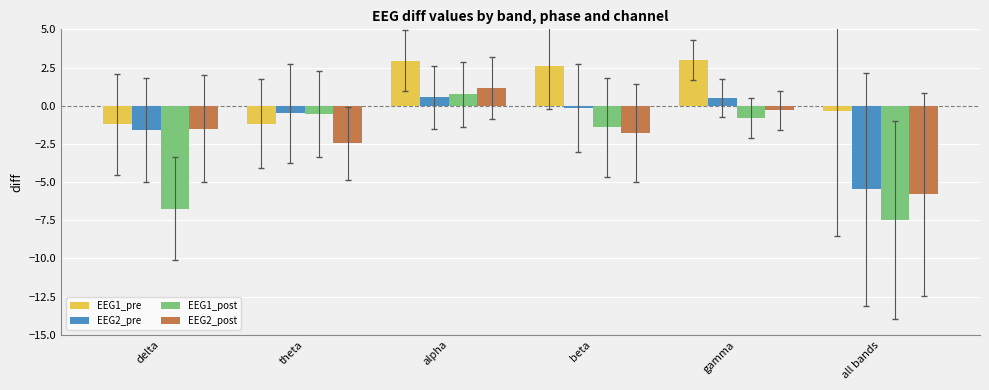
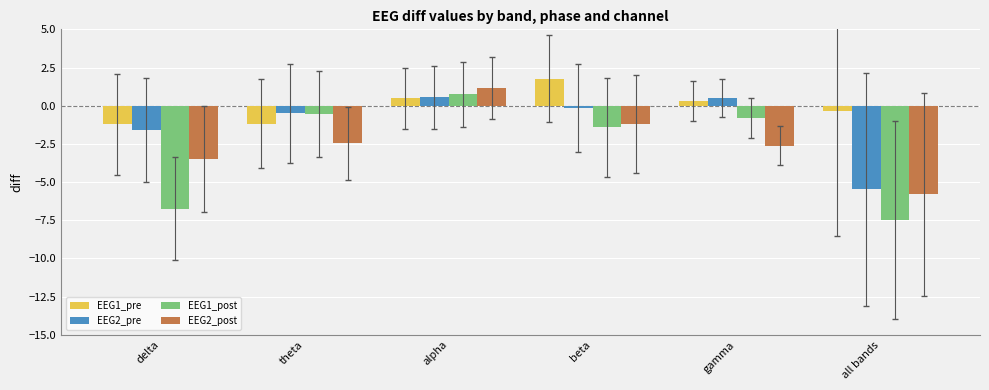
EEG2_post, delta: -1.5 -> -3.5
EEG1_pre, alpha: 3.0 -> 0.5
EEG1_pre, beta: 2.6 -> 1.8
EEG2_post, beta: -1.8 -> -1.2
EEG1_pre, gamma: 3.0 -> 0.3
EEG2_post, gamma: -0.3 -> -2.6
